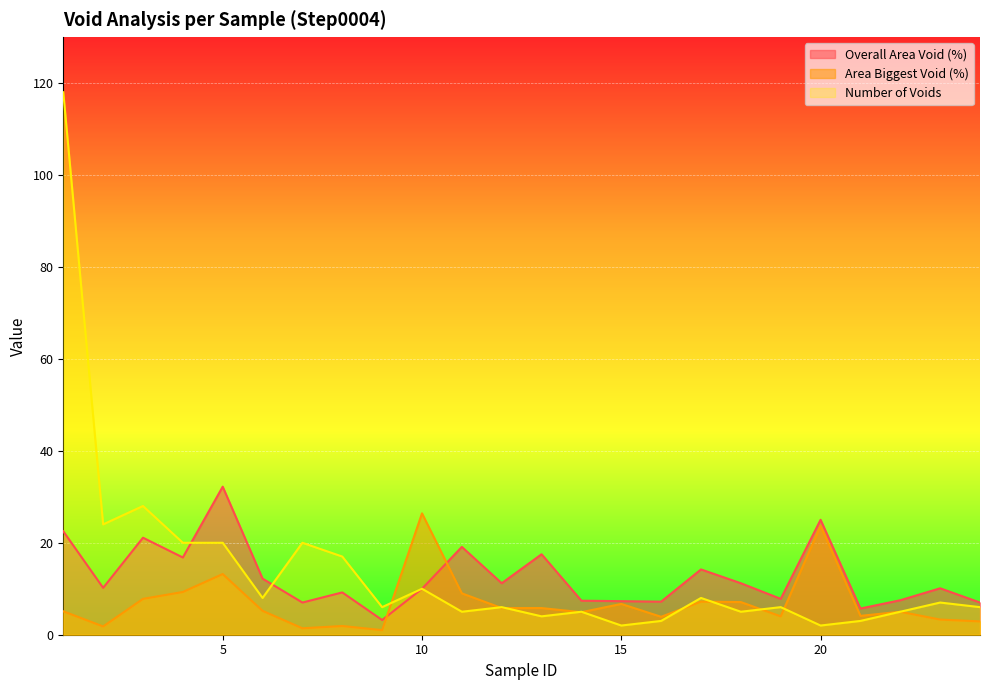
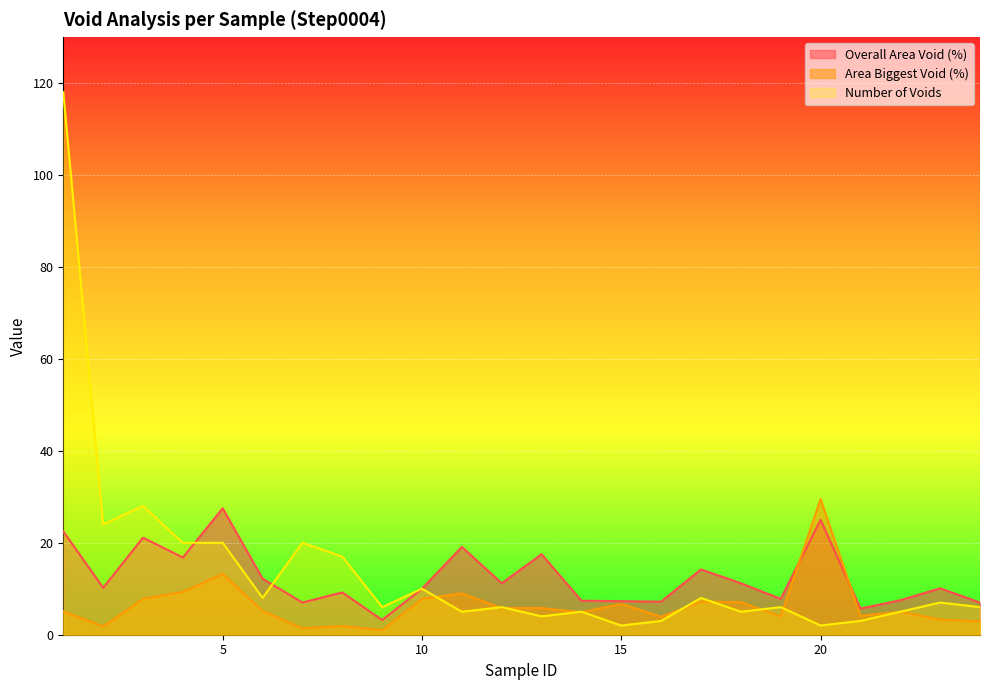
Overall Area Void (%), 5: 32 -> 28
Area Biggest Void (%), 10: 26 -> 8
Area Biggest Void (%), 20: 24 -> 30
